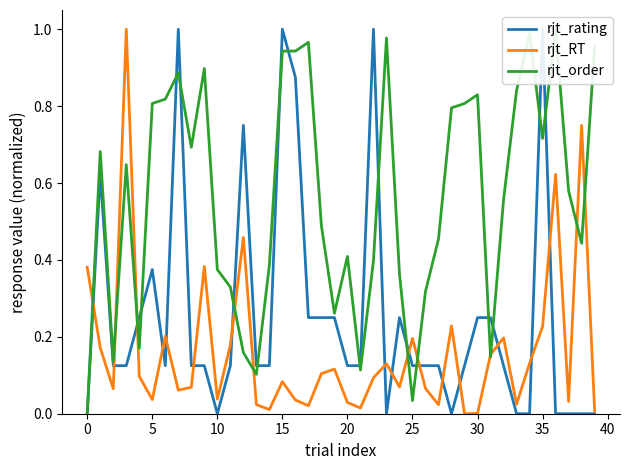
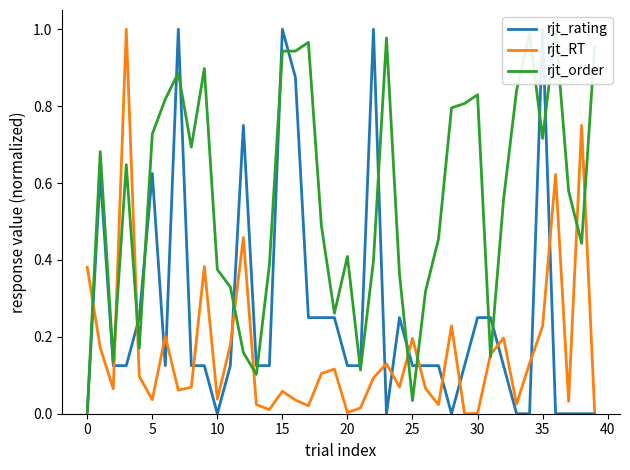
rjt_rating, 5: 0.38 -> 0.63
rjt_order, 5: 0.81 -> 0.73
rjt_RT, 15: 0.08 -> 0.06
rjt_RT, 20: 0.03 -> 0.00
